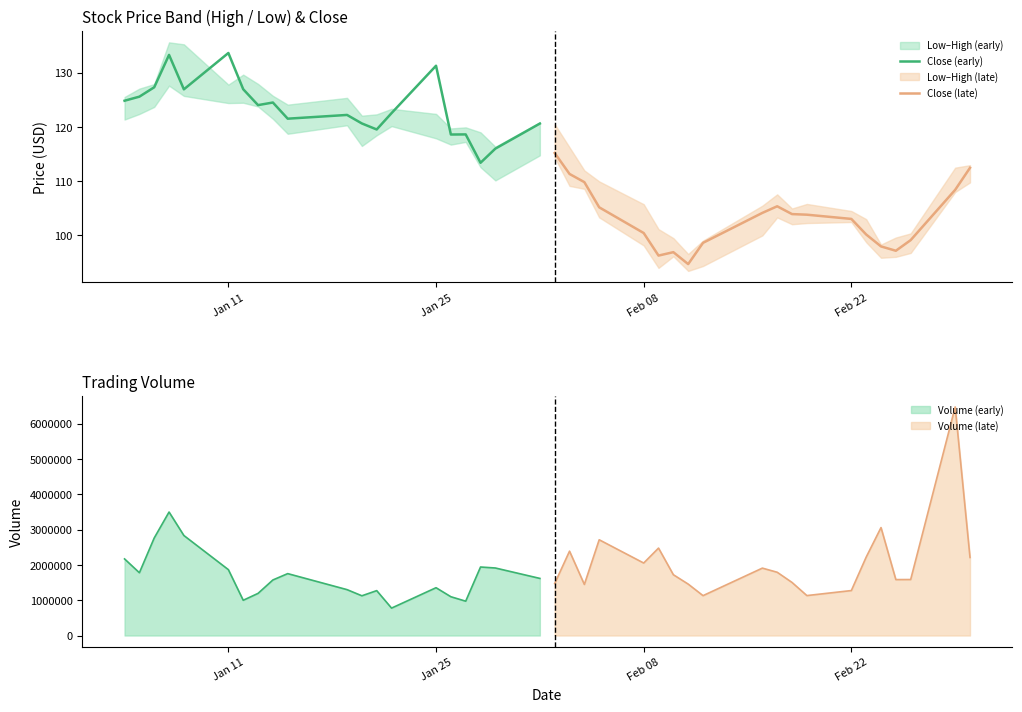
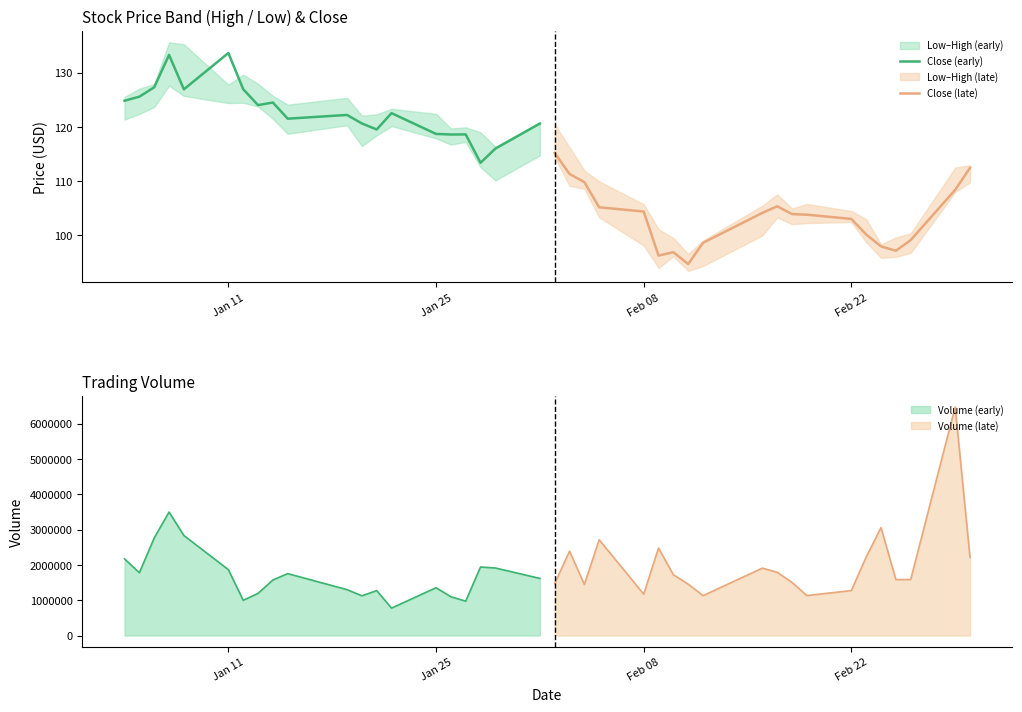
Stock Price Band (High / Low) & Close, Close (early), Jan 25: 131 -> 119
Stock Price Band (High / Low) & Close, Close (late), Feb 08: 100 -> 104
Trading Volume, Volume (late), Feb 08: 2100000 -> 1200000
